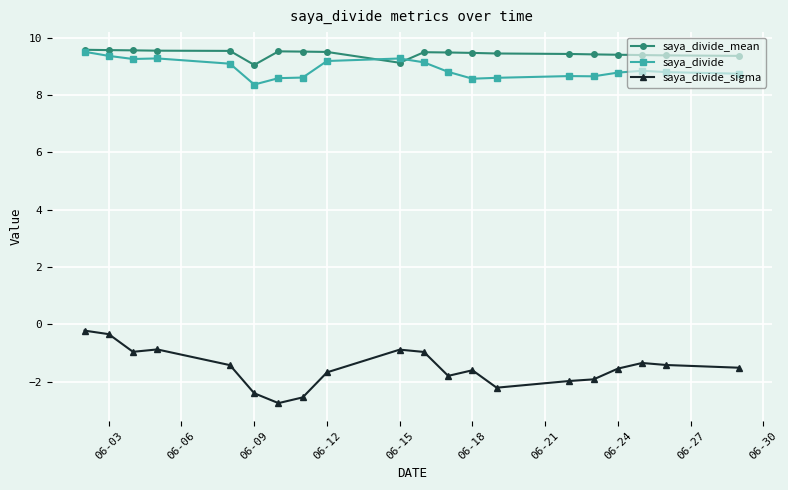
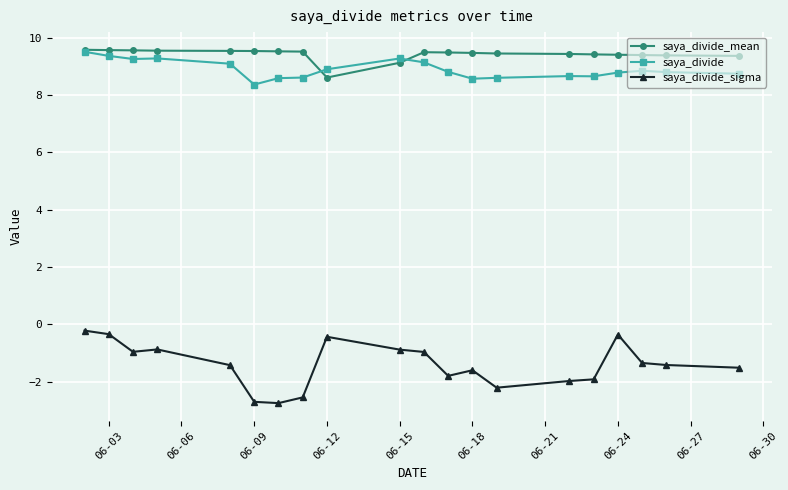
saya_divide_mean, 06-09: 9.1 -> 9.5
saya_divide_sigma, 06-09: -2.4 -> -2.7
saya_divide_mean, 06-12: 9.5 -> 8.6
saya_divide, 06-12: 9.2 -> 8.9
saya_divide_sigma, 06-12: -1.7 -> -0.4
saya_divide_sigma, 06-24: -1.5 -> -0.3
